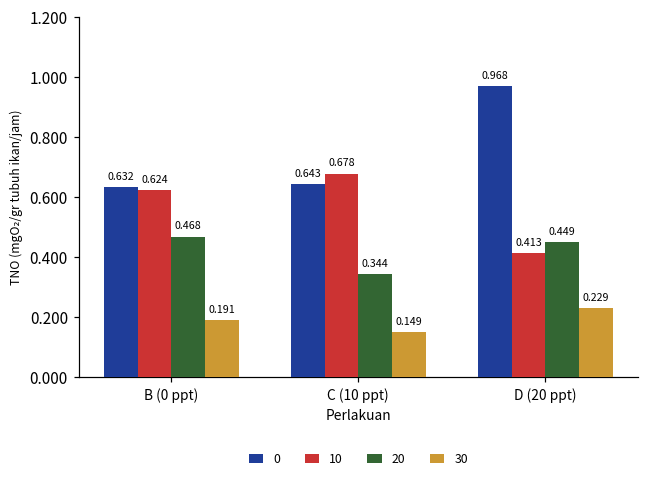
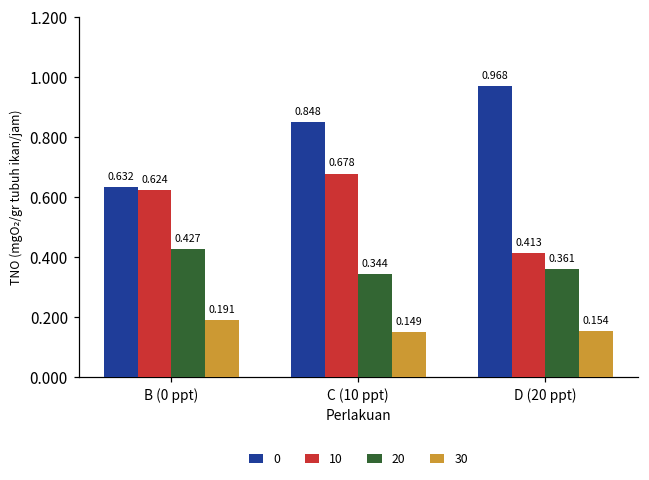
20, B (0 ppt): 0.468 -> 0.427
0, C (10 ppt): 0.643 -> 0.848
20, D (20 ppt): 0.449 -> 0.361
30, D (20 ppt): 0.229 -> 0.154
